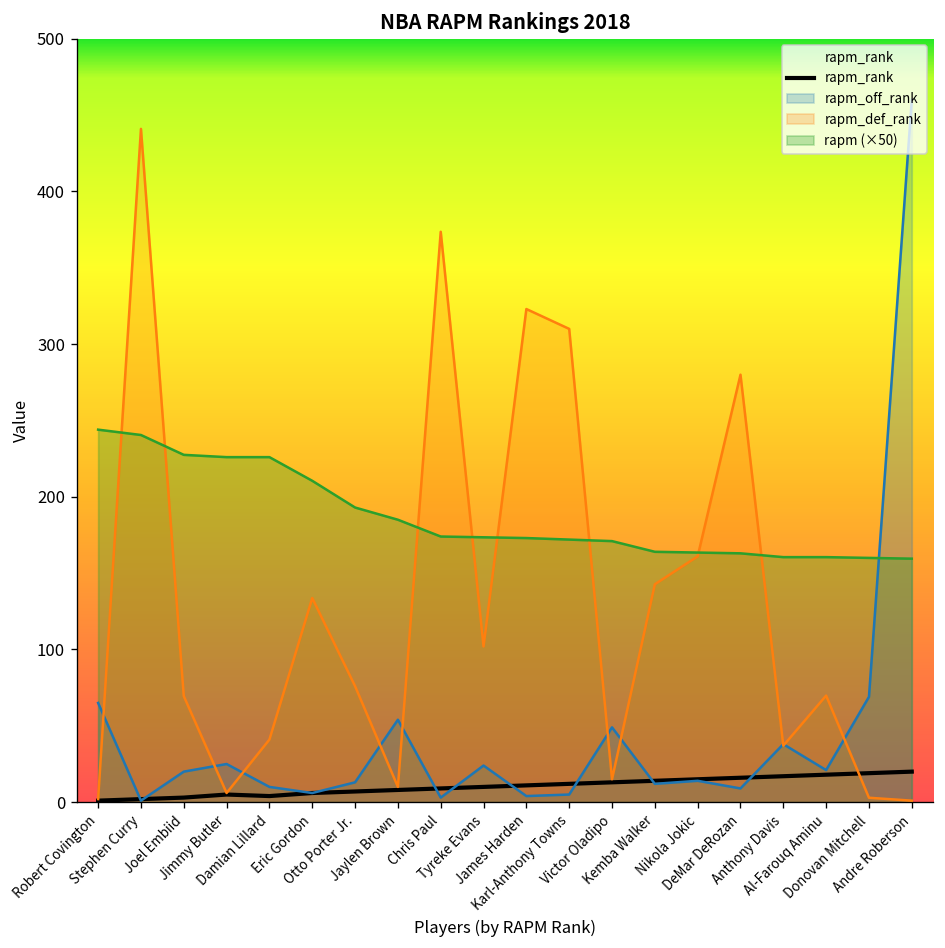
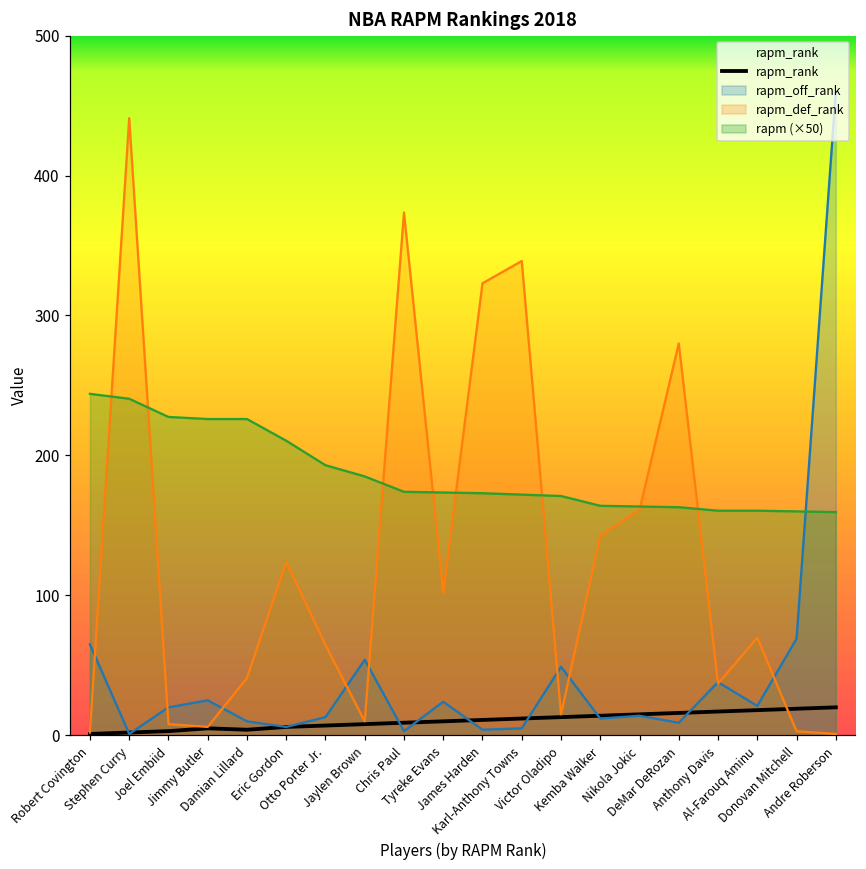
rapm_def_rank, Joel Embiid: 70 -> 8
rapm_def_rank, Eric Gordon: 134 -> 124
rapm_def_rank, Otto Porter Jr.: 76 -> 65
rapm_def_rank, Karl-Anthony Towns: 310 -> 339
